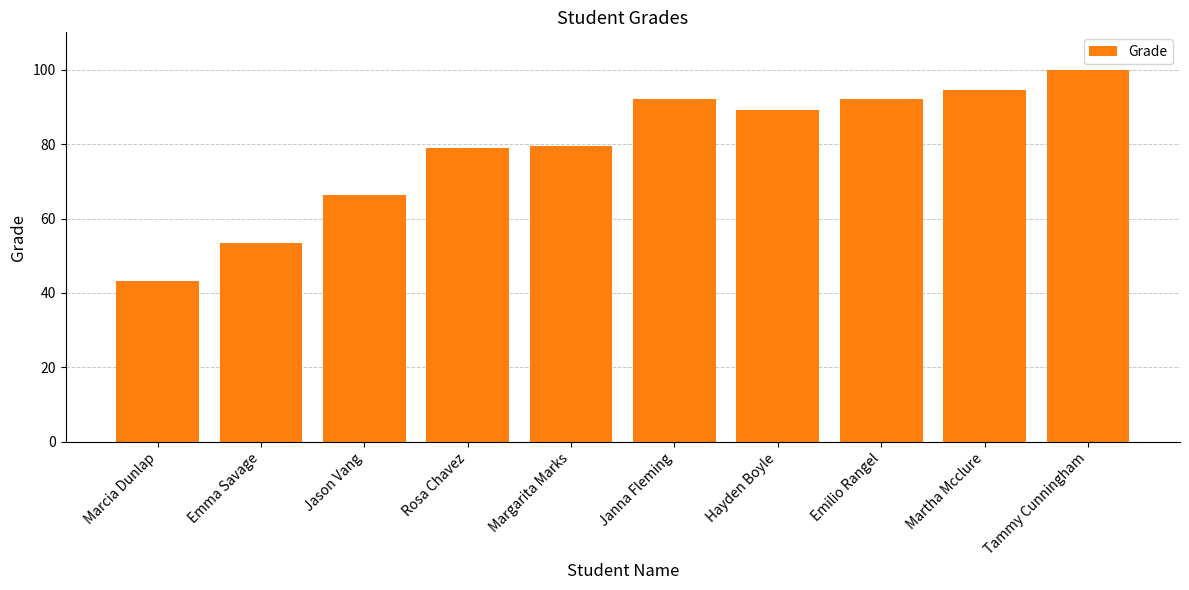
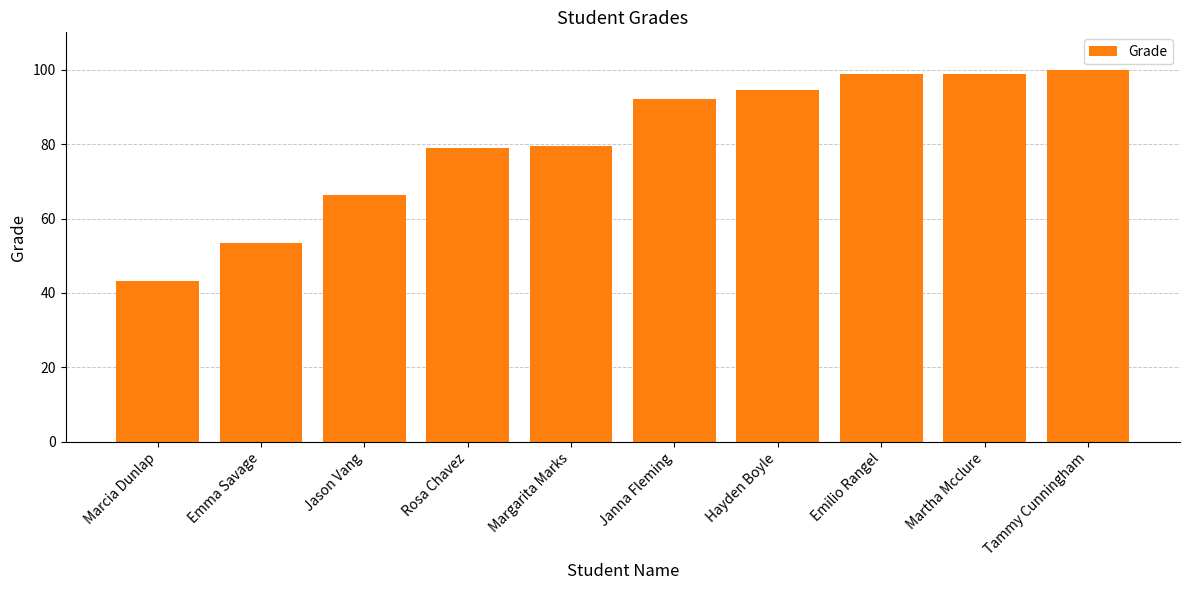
Hayden Boyle: 89 -> 95
Emilio Rangel: 92 -> 99
Martha Mcclure: 95 -> 99
